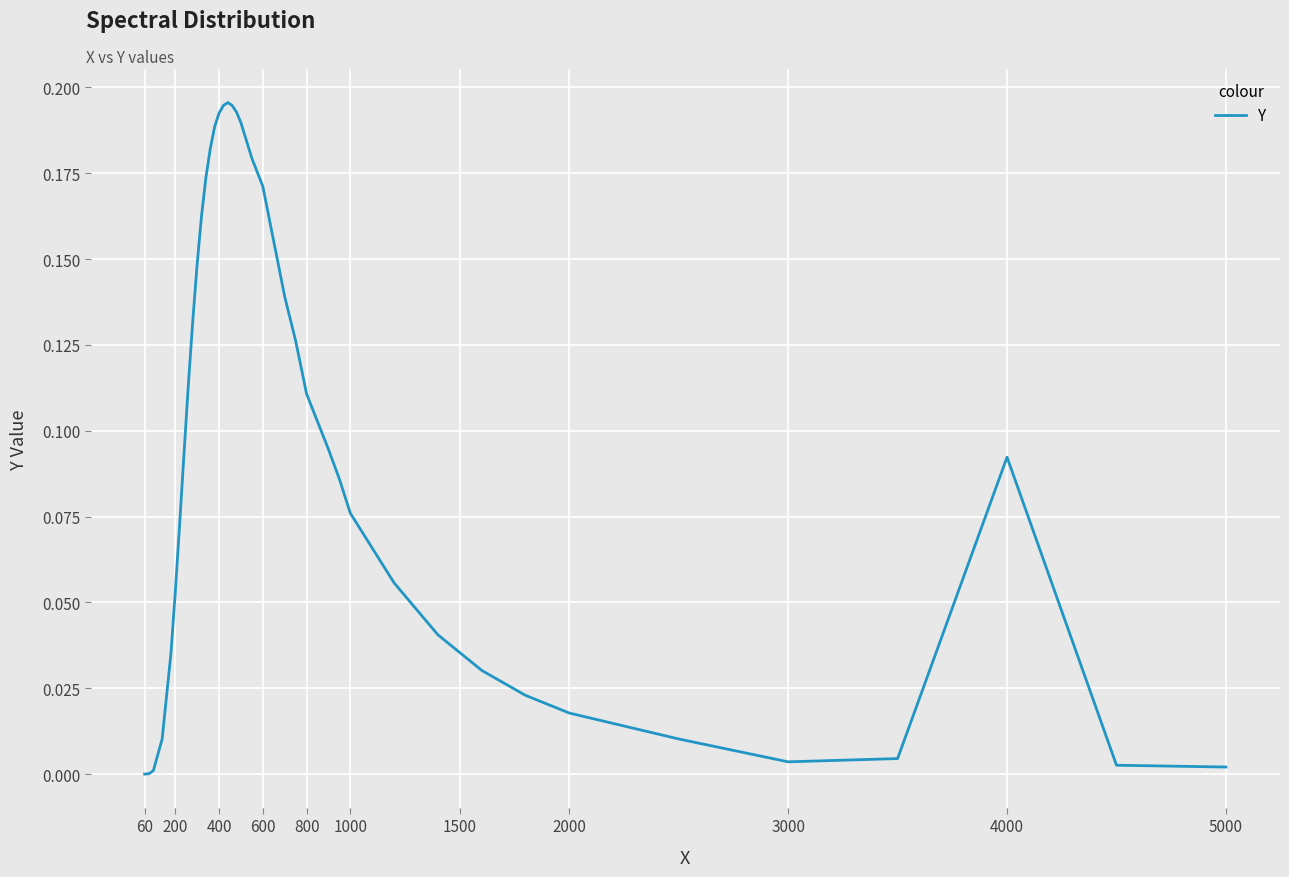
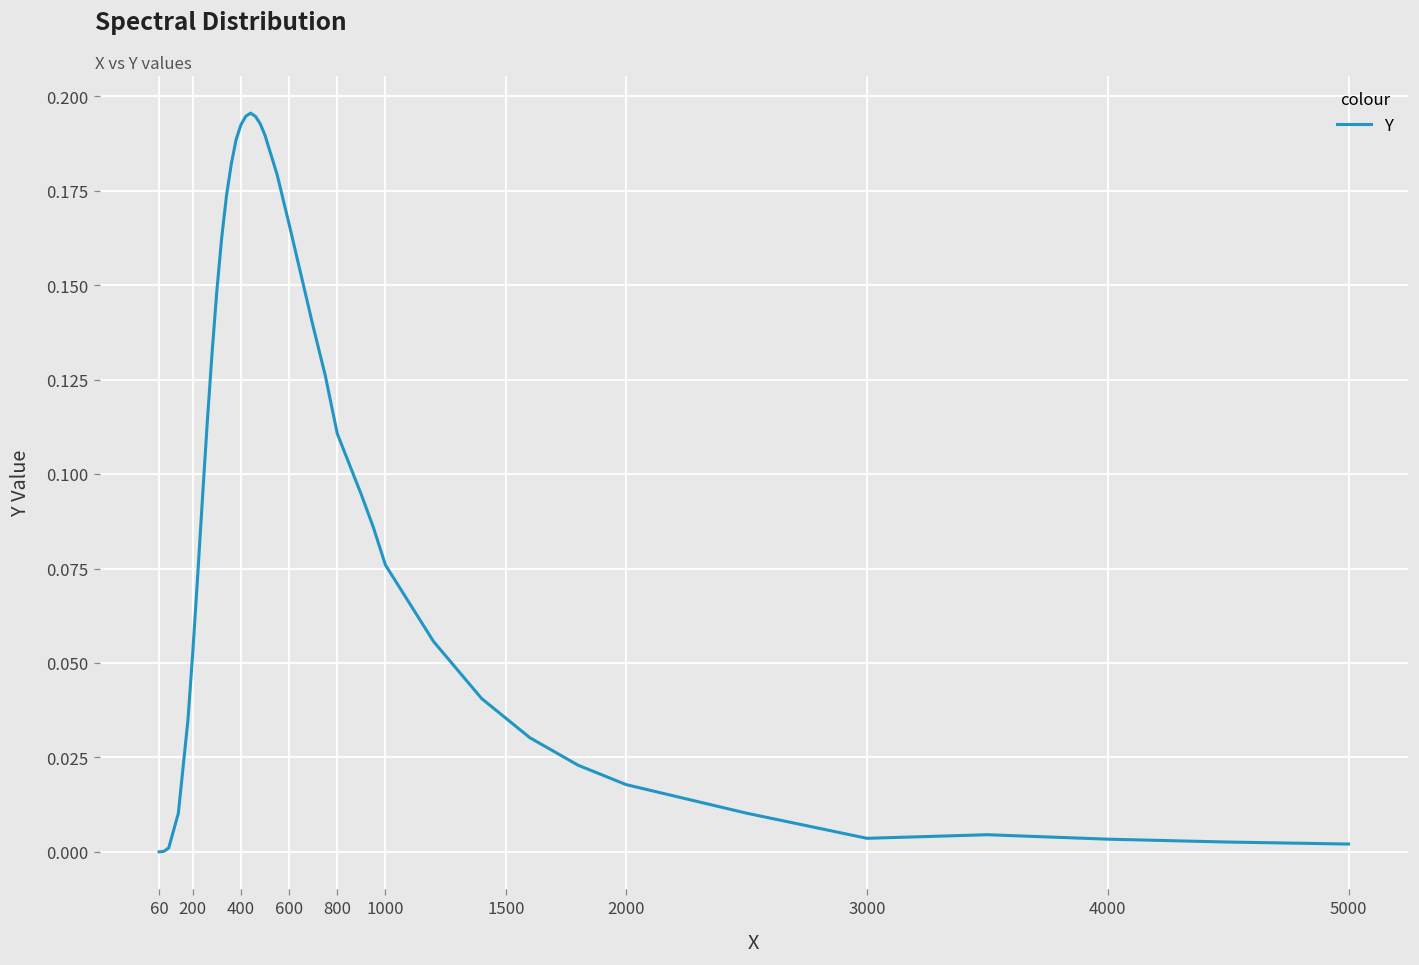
600: 0.171 -> 0.166
4000: 0.092 -> 0.003
